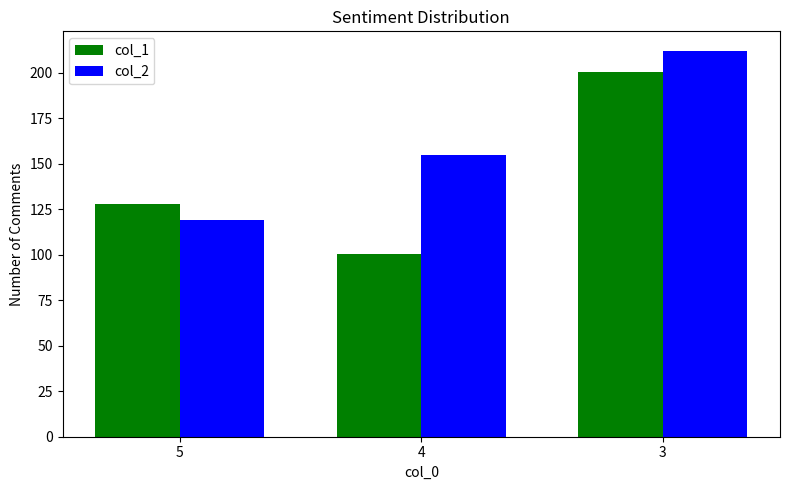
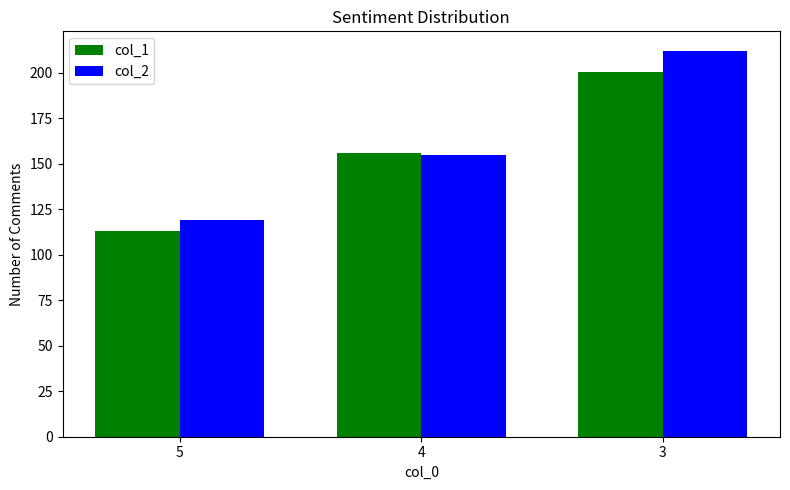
col_1, 5: 128 -> 113
col_1, 4: 101 -> 156
